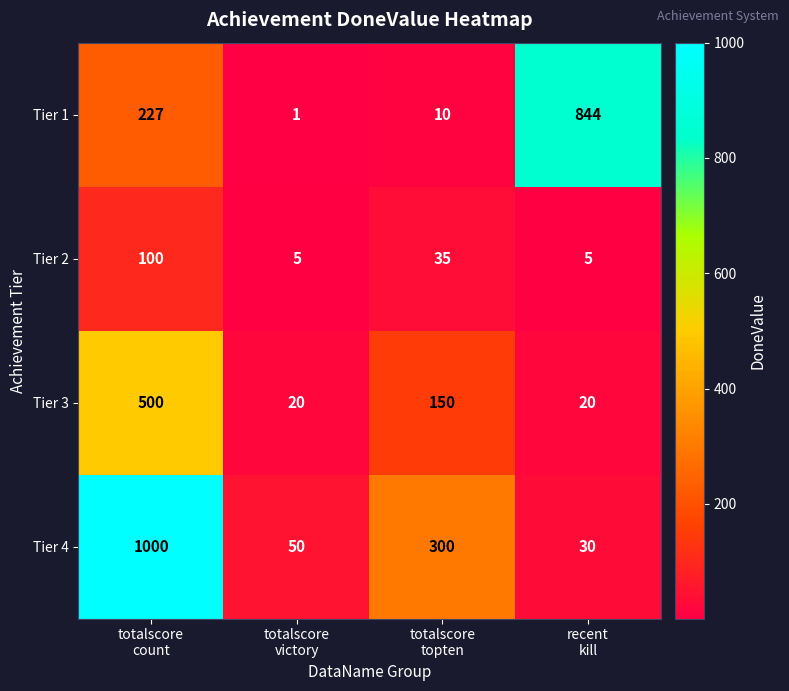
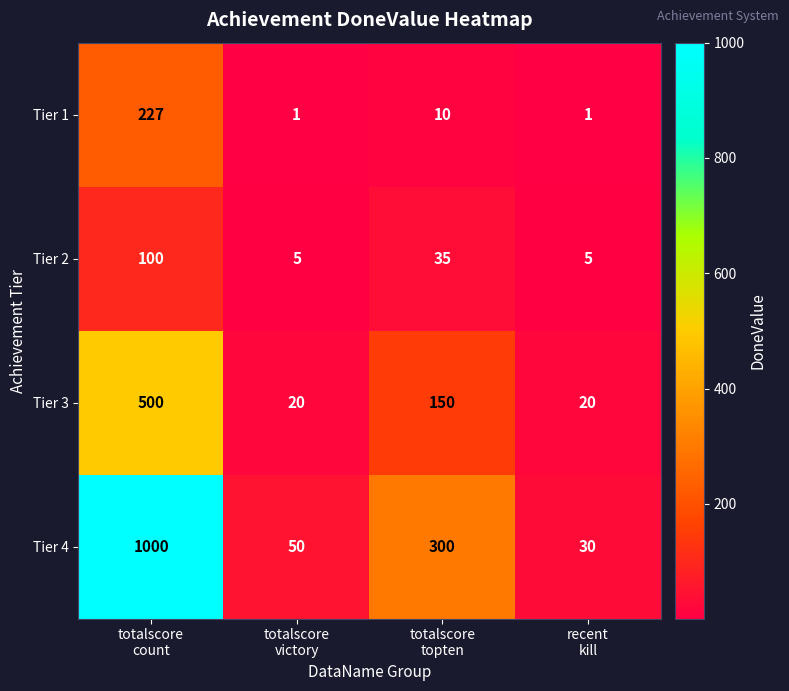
Tier 1, recent kill: 844 -> 1
